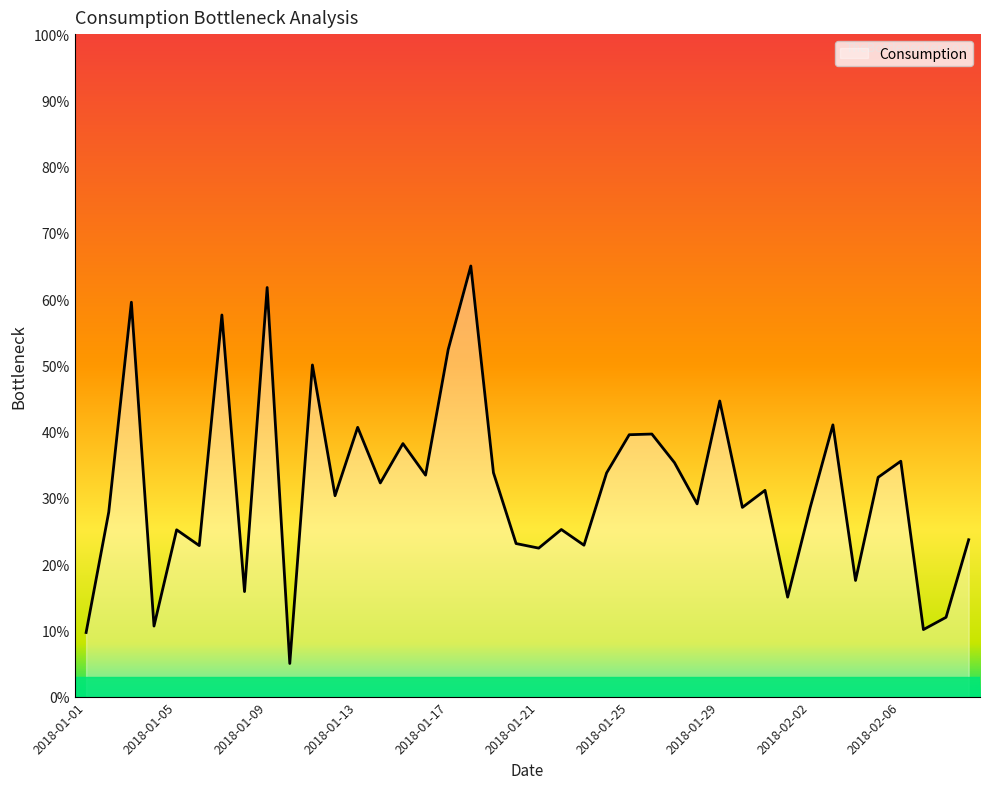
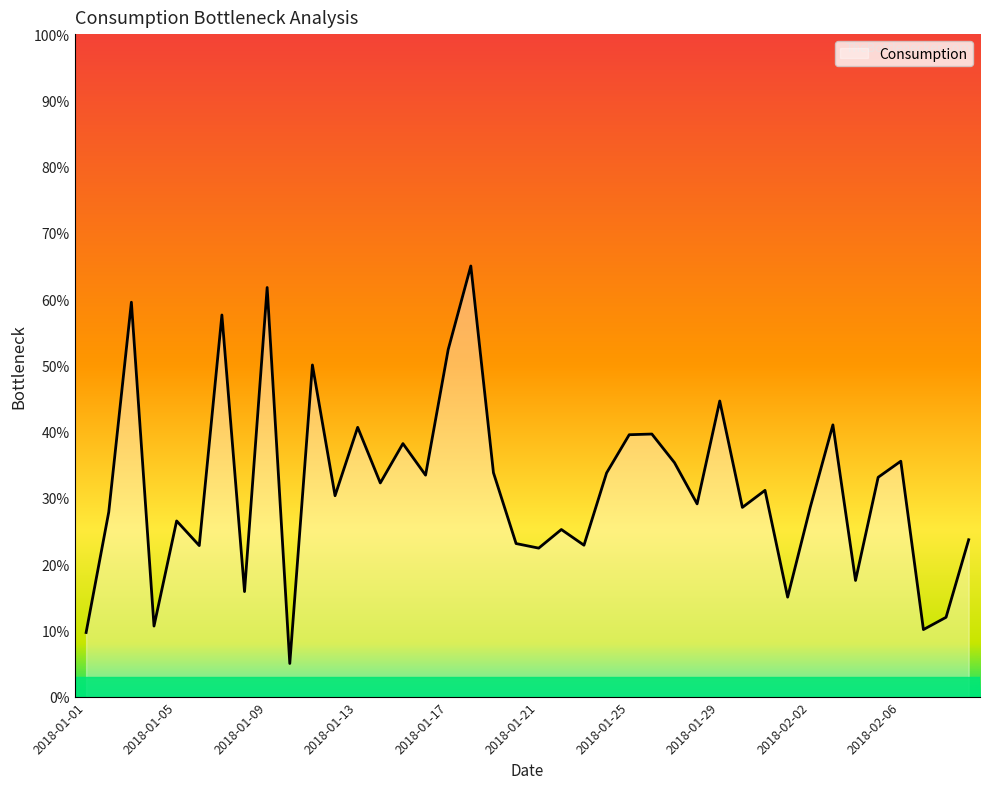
2018-01-05: 25% -> 27%
